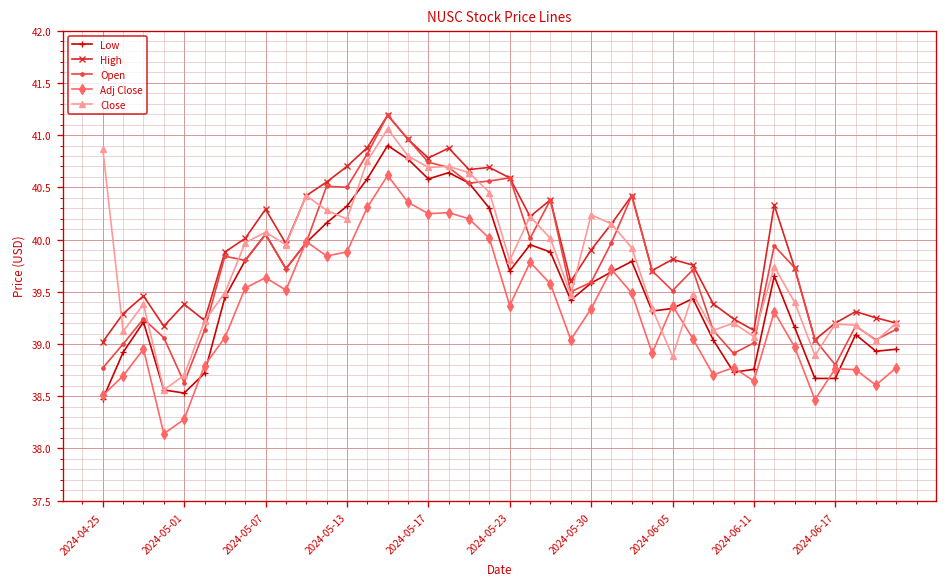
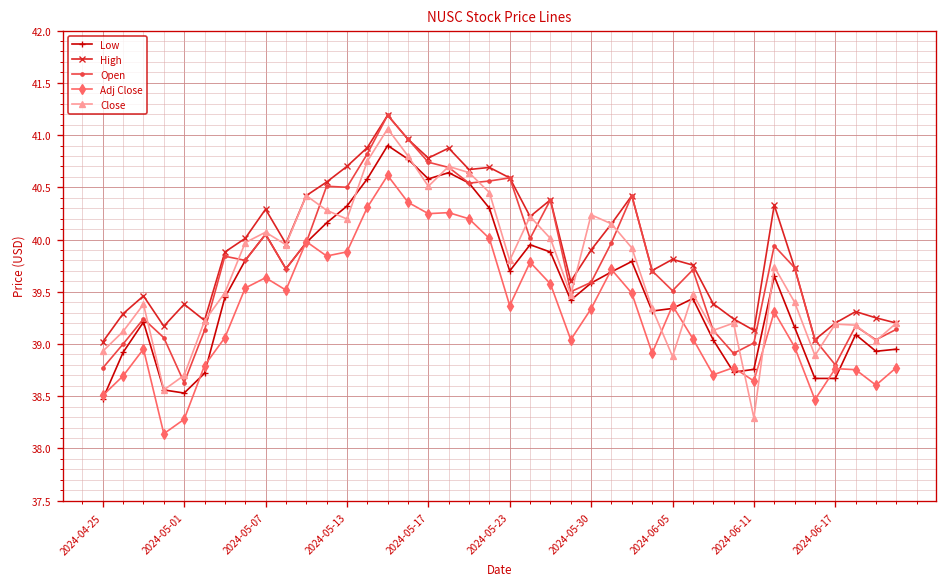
Close, 2024-04-25: 40.9 -> 38.9
Close, 2024-05-17: 40.7 -> 40.5
Close, 2024-06-11: 39.1 -> 38.3
